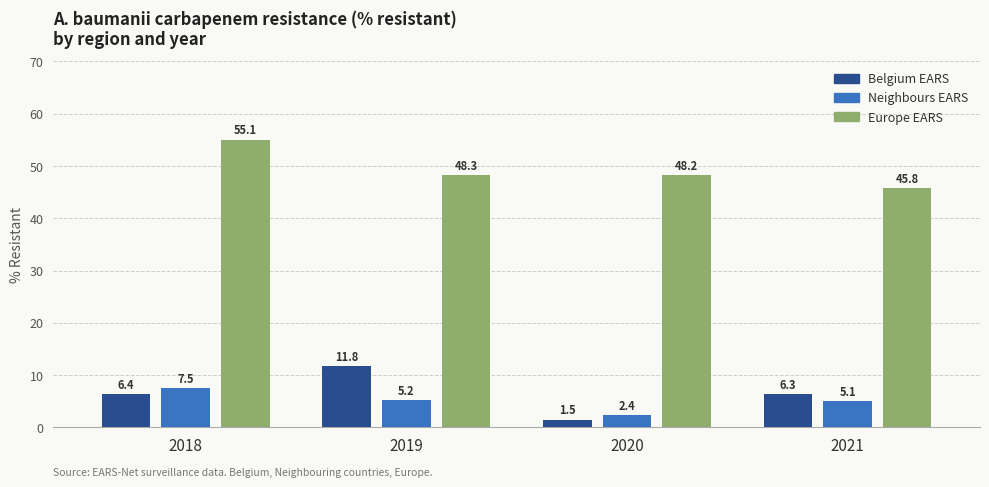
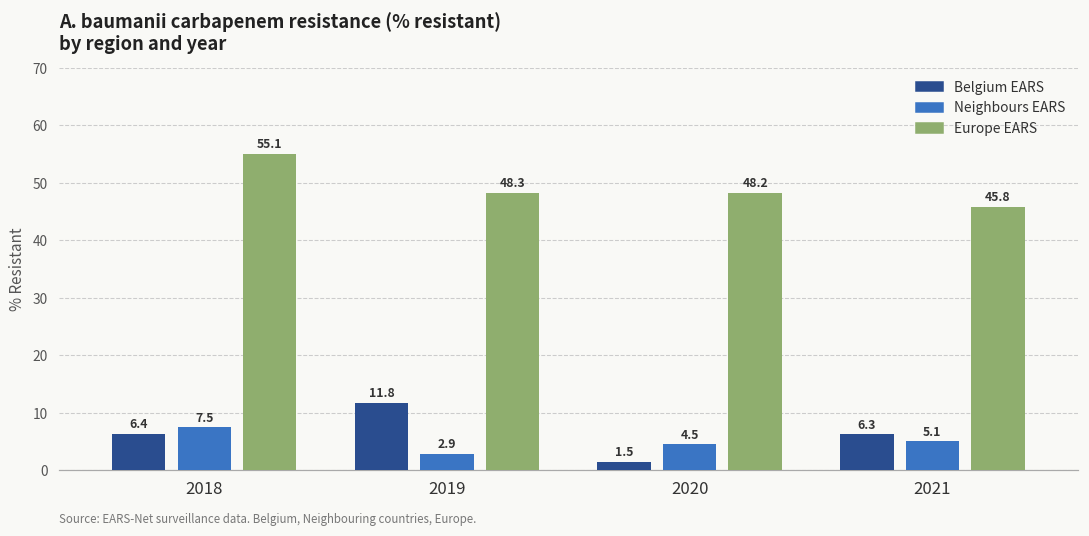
Neighbours EARS, 2019: 5.2 -> 2.9
Neighbours EARS, 2020: 2.4 -> 4.5
